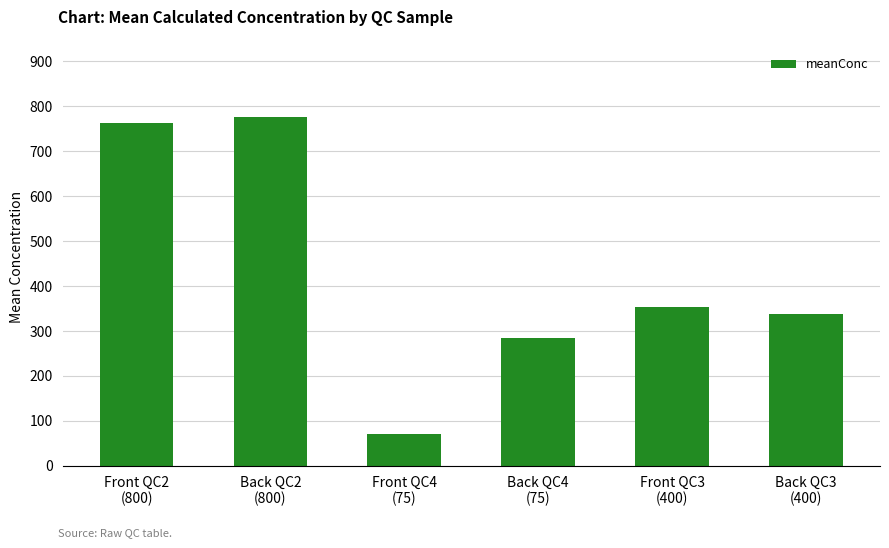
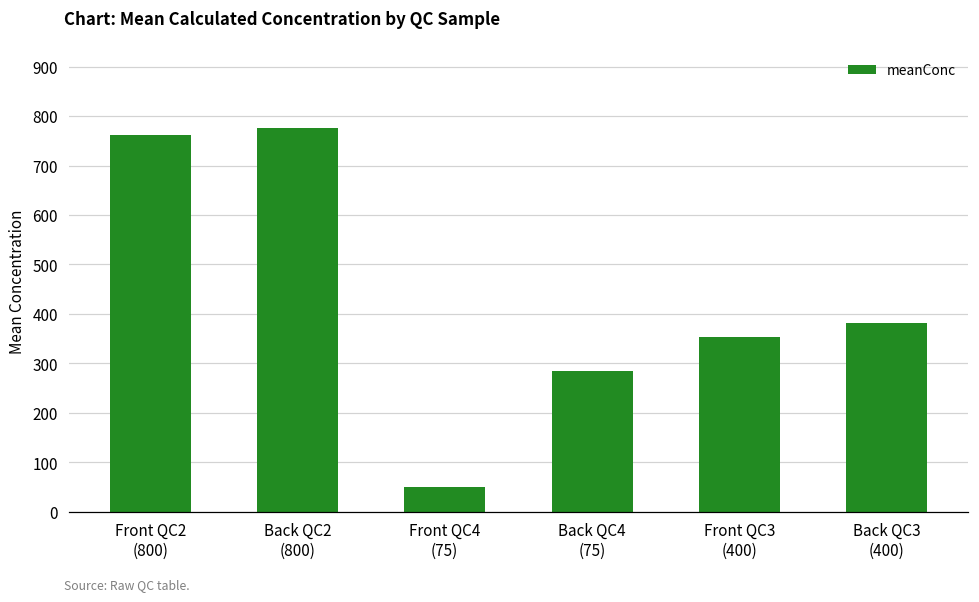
Front QC4 (75): 70 -> 50
Back QC3 (400): 340 -> 380
